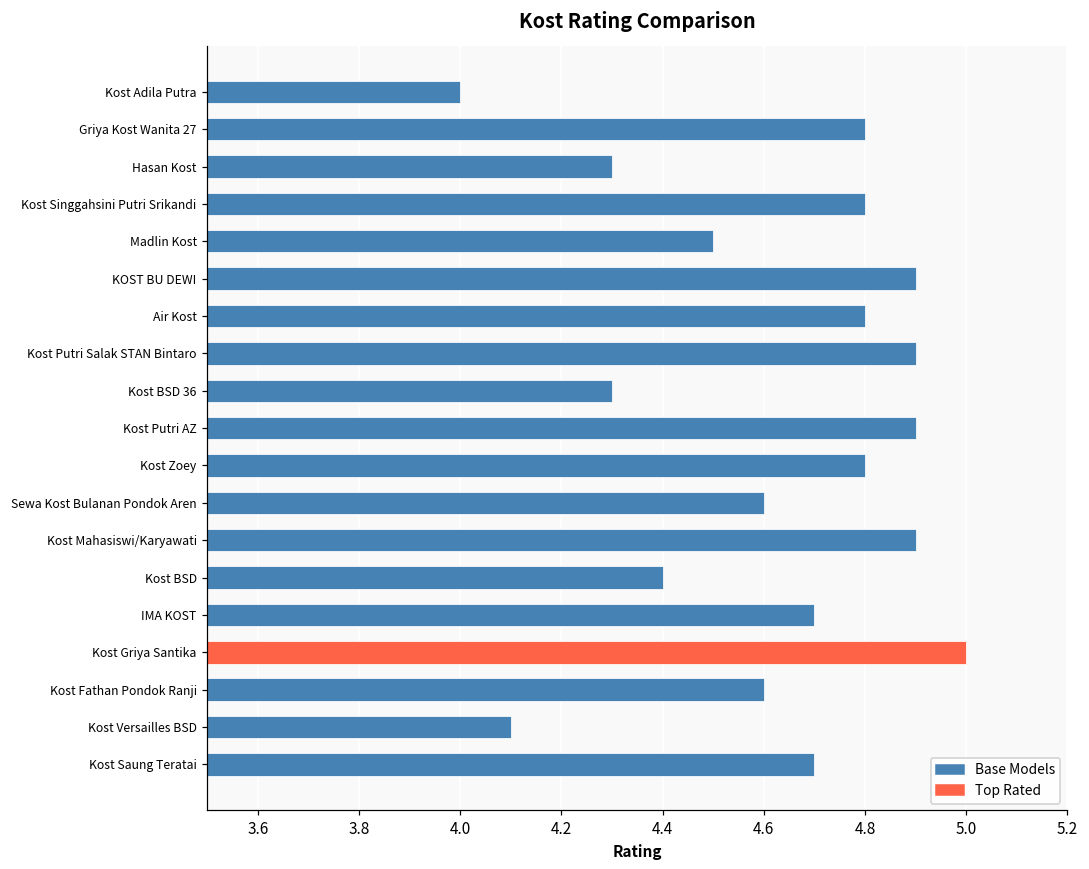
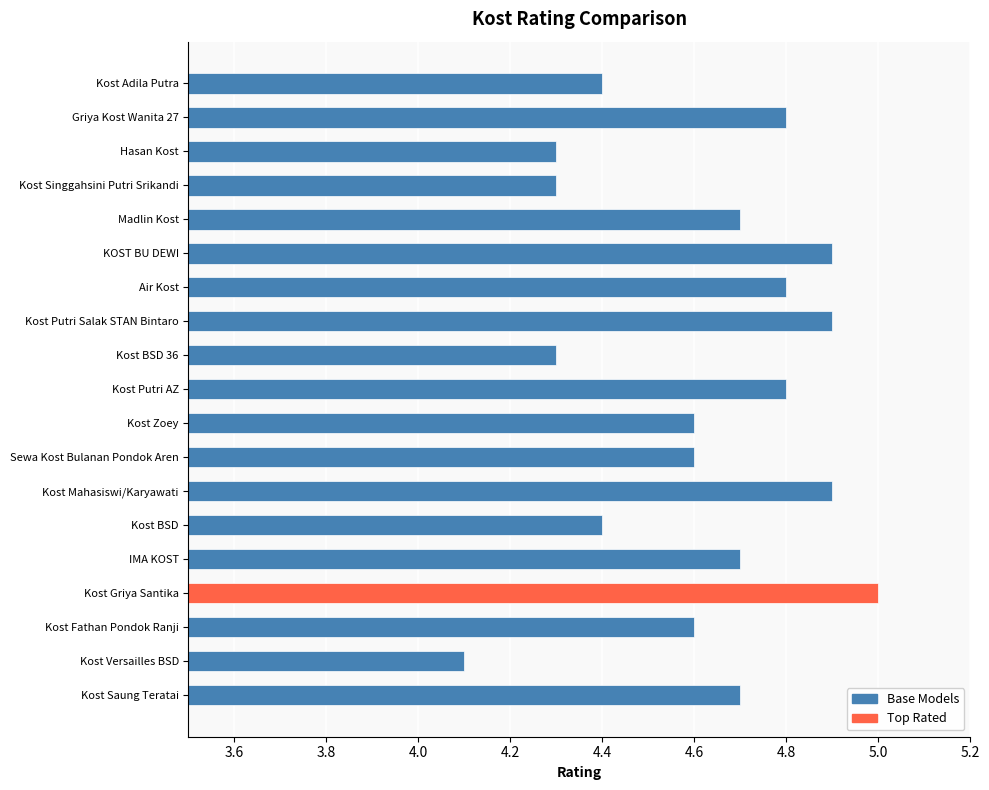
Kost Adila Putra: 4.0 -> 4.4
Kost Singgahsini Putri Srikandi: 4.8 -> 4.3
Madlin Kost: 4.5 -> 4.7
Kost Putri AZ: 4.9 -> 4.8
Kost Zoey: 4.8 -> 4.6
